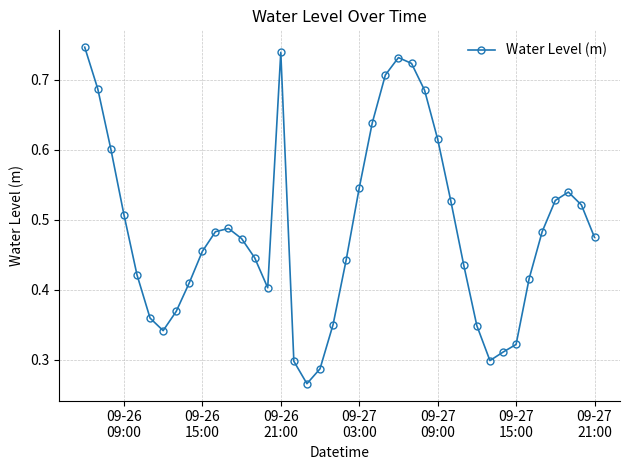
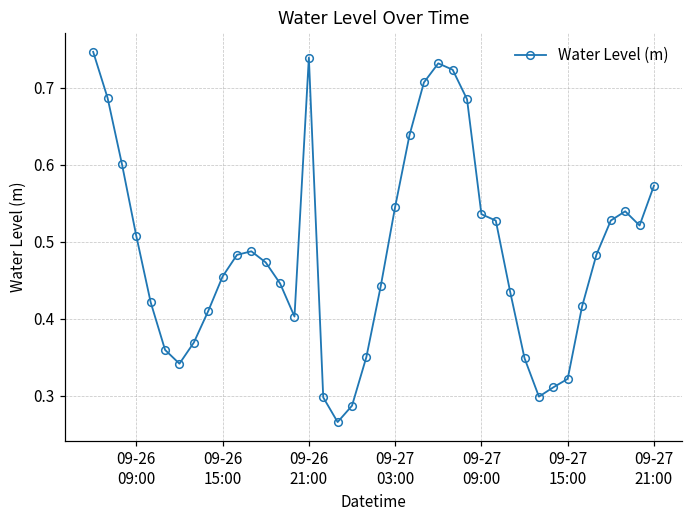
09-27 09:00: 0.62 -> 0.54
09-27 21:00: 0.47 -> 0.57
